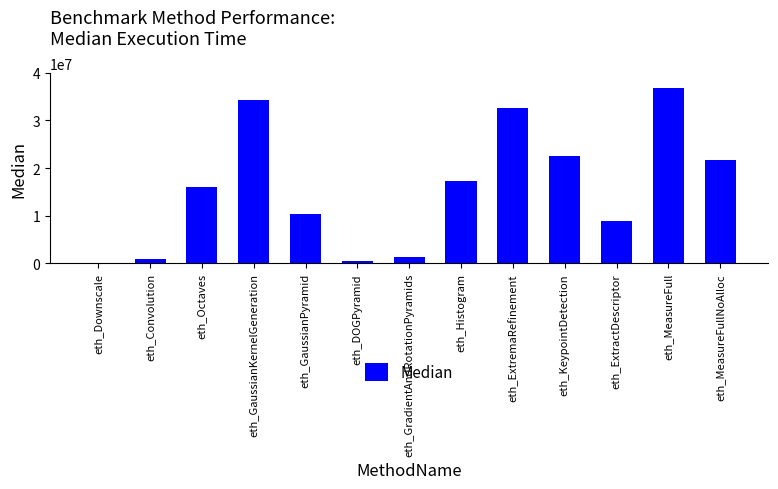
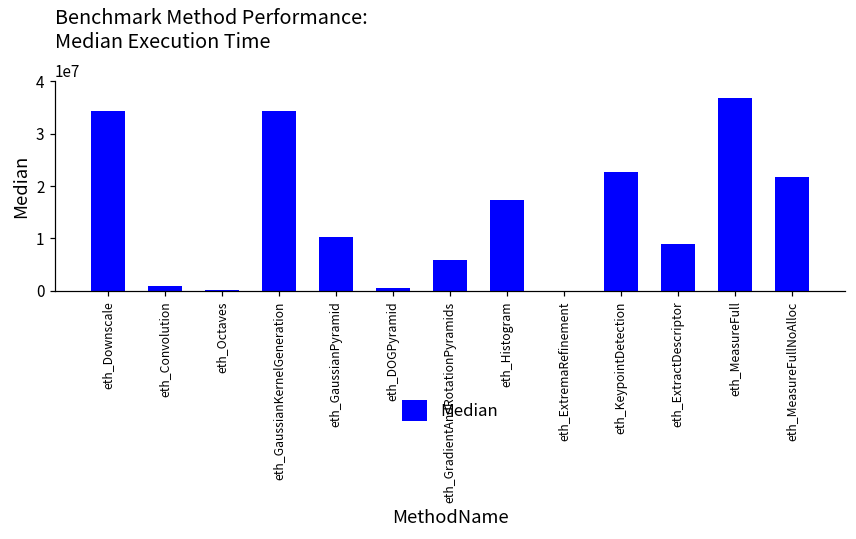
eth_Downscale: 0 -> 34000000
eth_Octaves: 16000000 -> 0
eth_GradientAndRotationPyramids: 1000000 -> 6000000
eth_ExtremaRefinement: 33000000 -> 0
